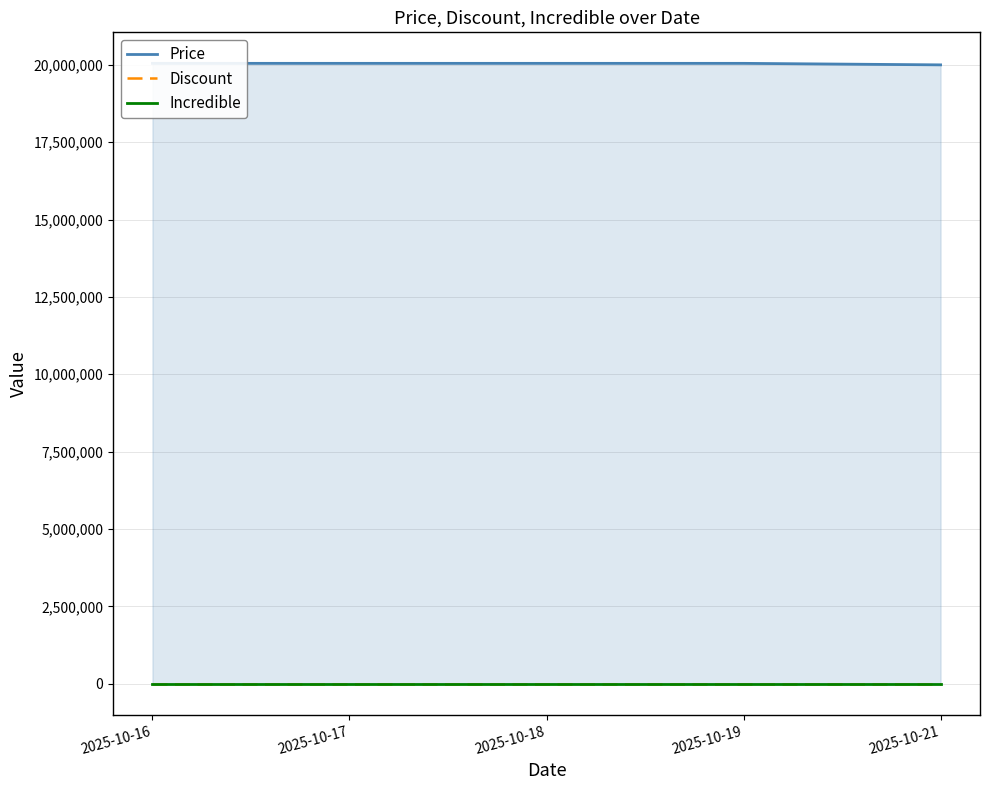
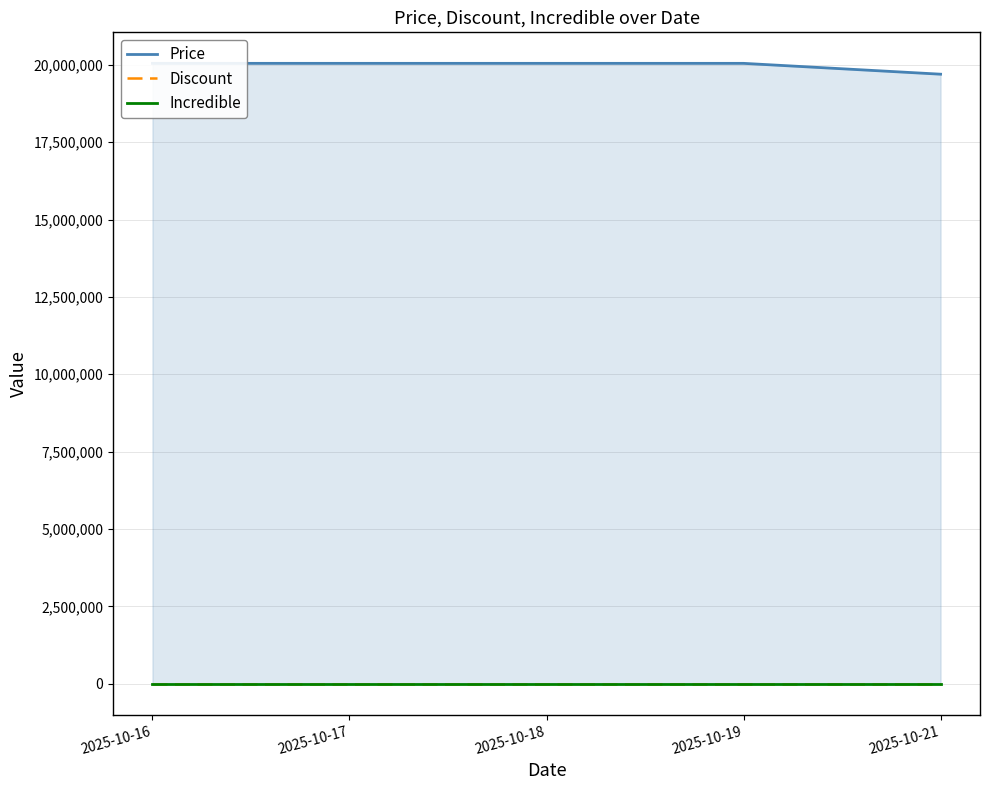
Price, 2025-10-21: 20,000,000 -> 19,700,000
